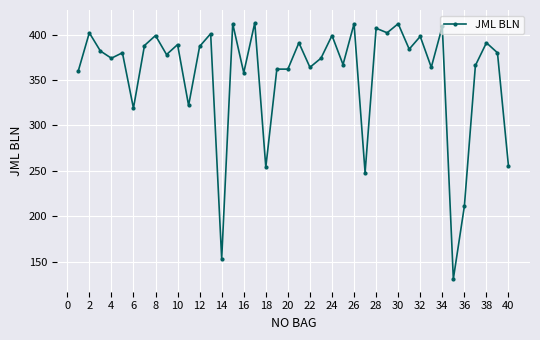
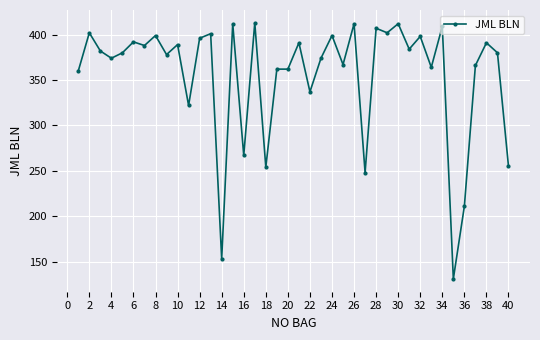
6: 320 -> 390
12: 390 -> 400
16: 360 -> 270
22: 360 -> 340
